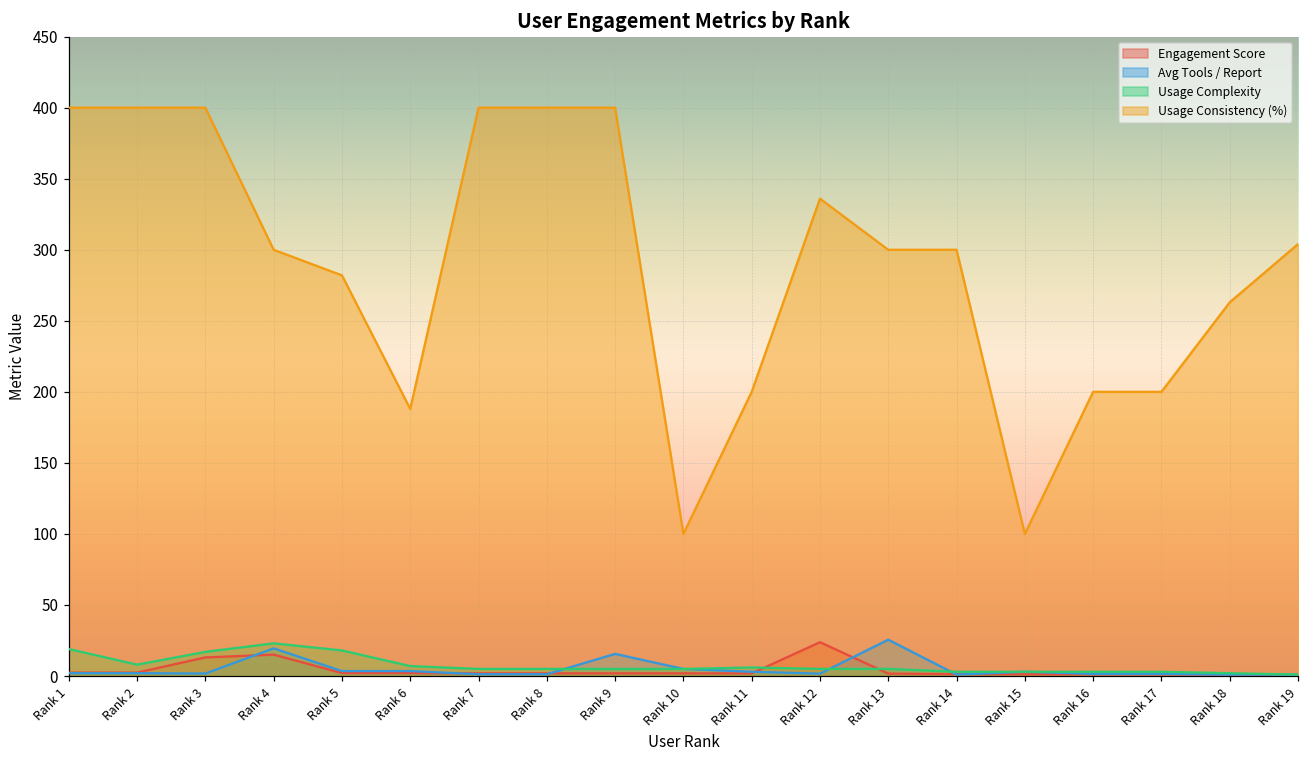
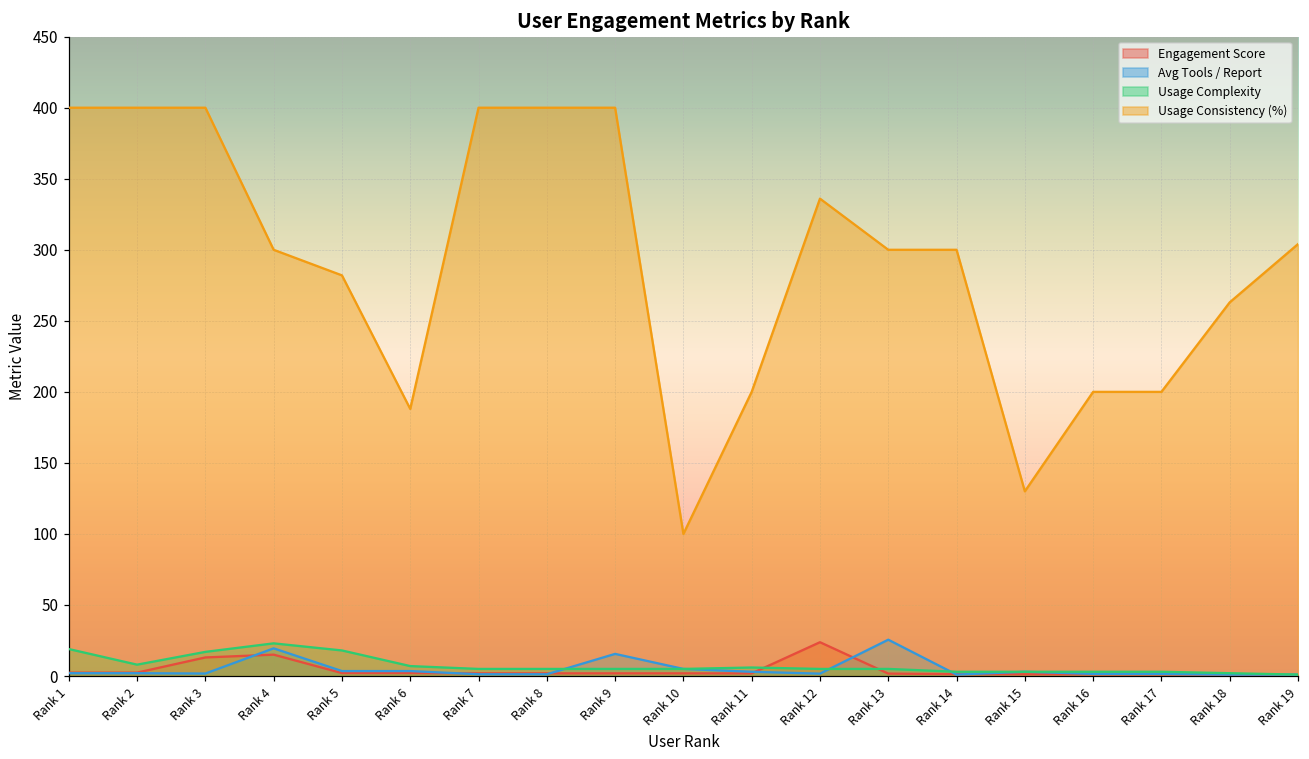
Usage Consistency (%), Rank 15: 100 -> 130
